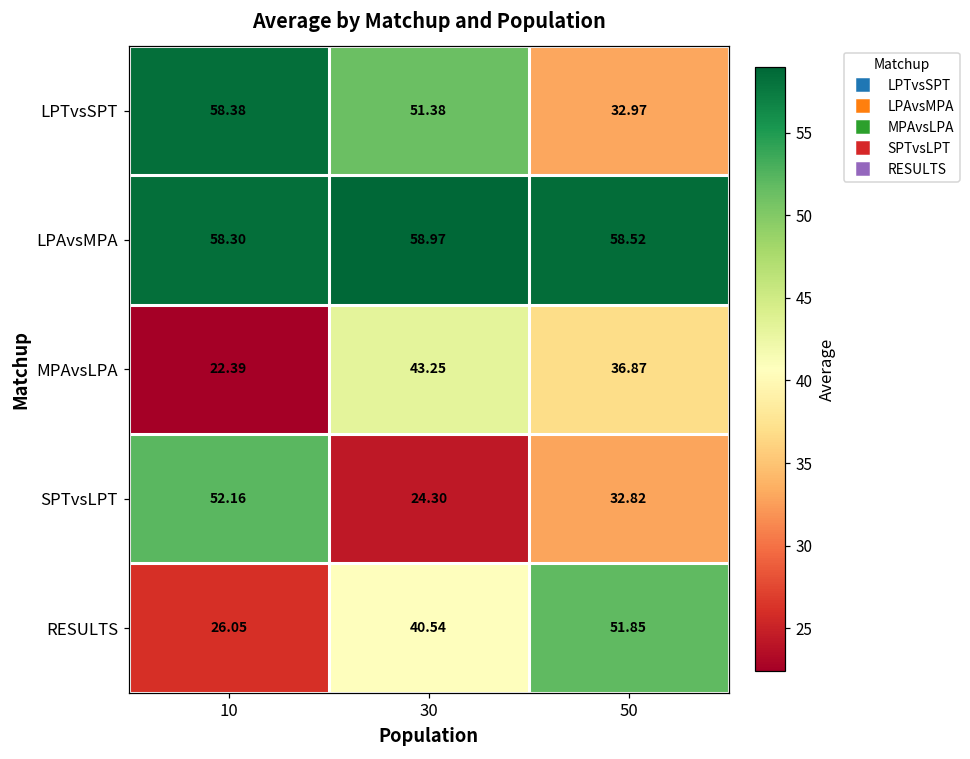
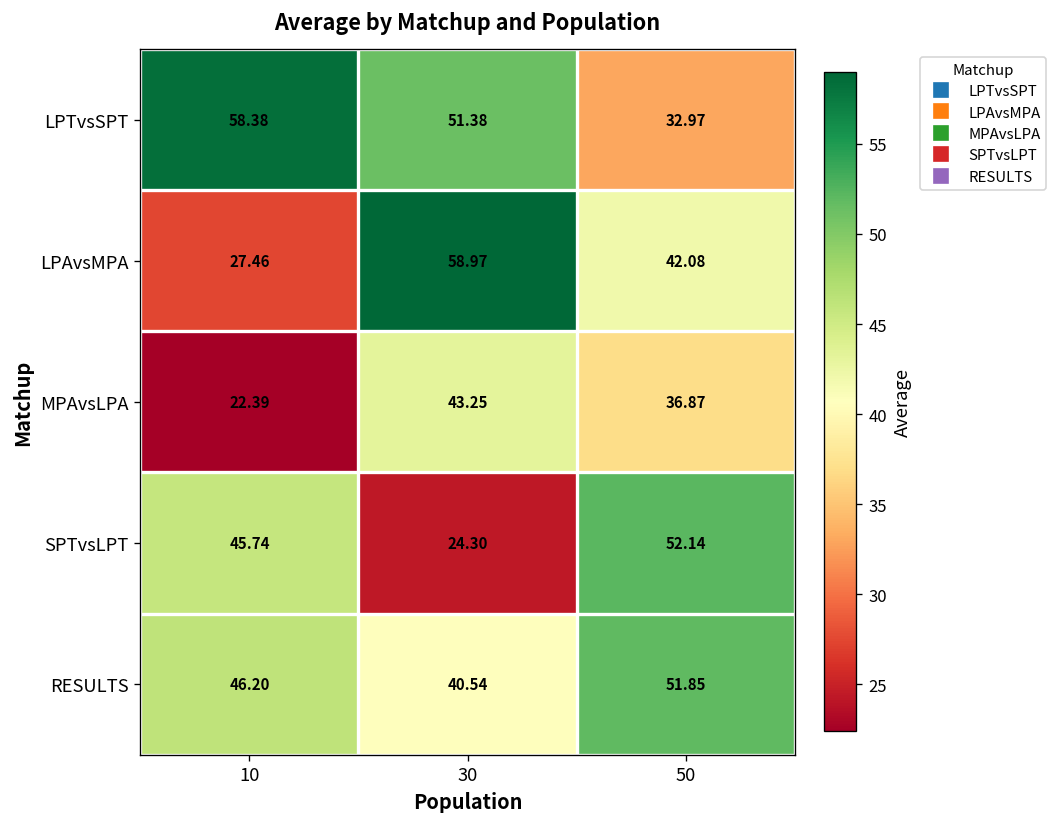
LPAvsMPA, 10: 58.30 -> 27.46
LPAvsMPA, 50: 58.52 -> 42.08
SPTvsLPT, 10: 52.16 -> 45.74
SPTvsLPT, 50: 32.82 -> 52.14
RESULTS, 10: 26.05 -> 46.20
